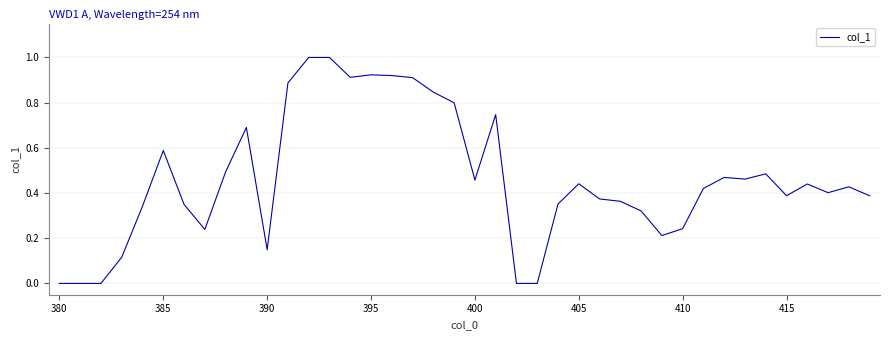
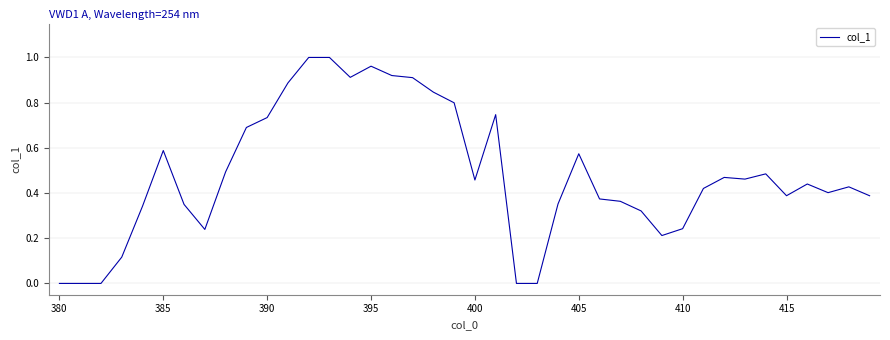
390: 0.15 -> 0.73
395: 0.92 -> 0.96
405: 0.44 -> 0.57
